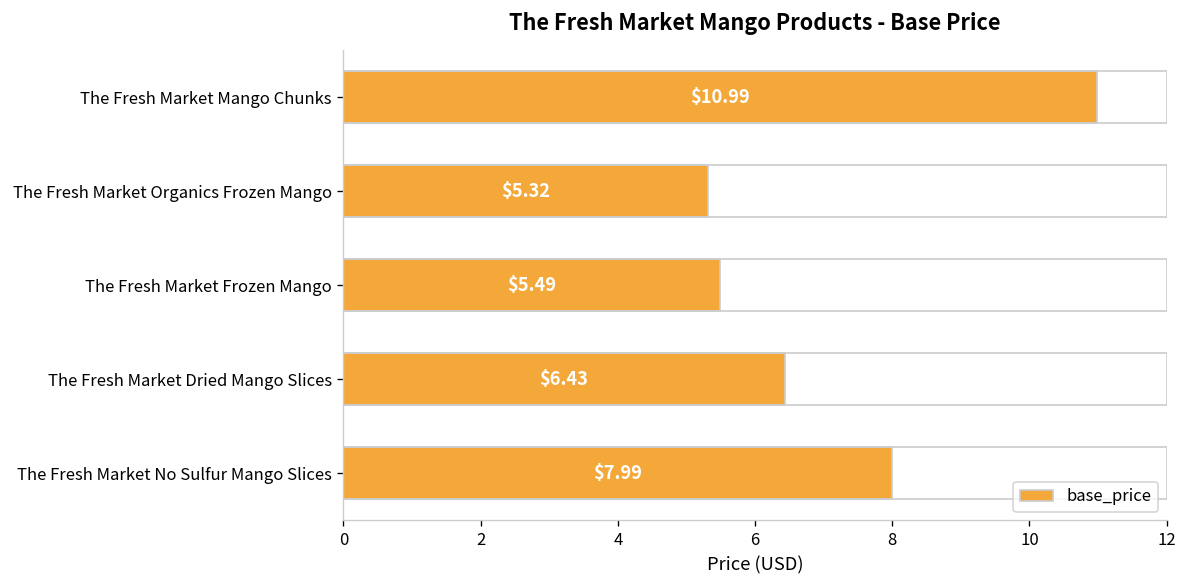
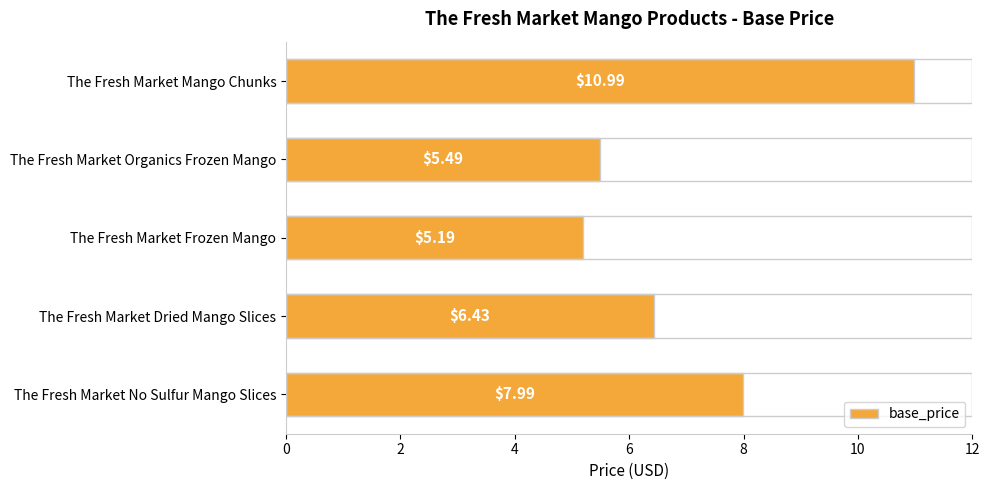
The Fresh Market Organics Frozen Mango: $5.32 -> $5.49
The Fresh Market Frozen Mango: $5.49 -> $5.19
